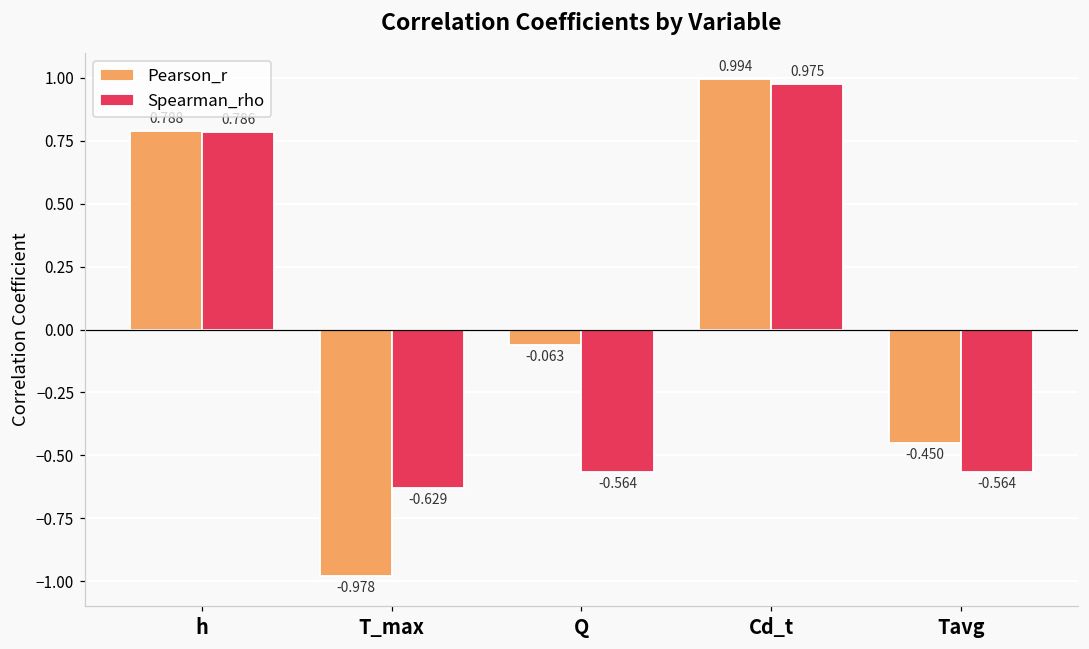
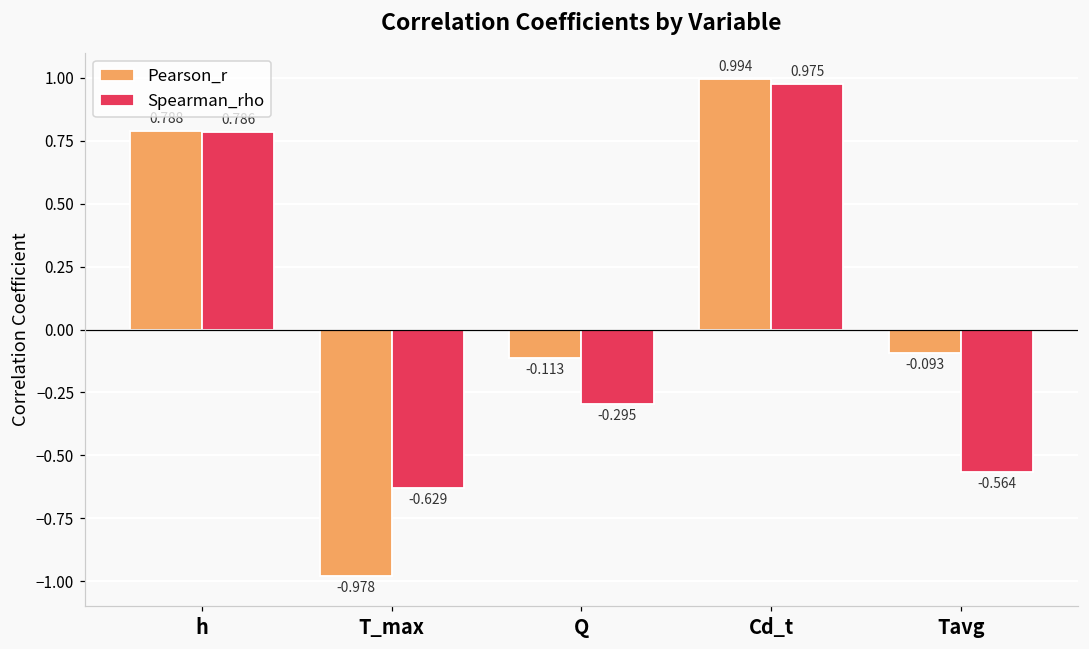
Pearson_r, Q: -0.063 -> -0.113
Spearman_rho, Q: -0.564 -> -0.295
Pearson_r, Tavg: -0.450 -> -0.093
